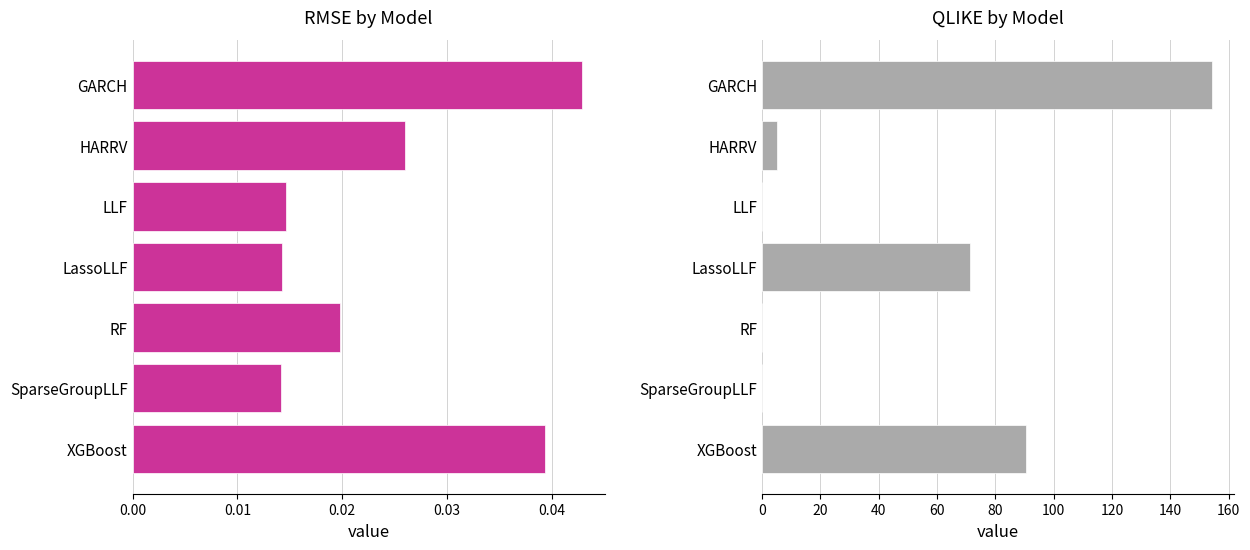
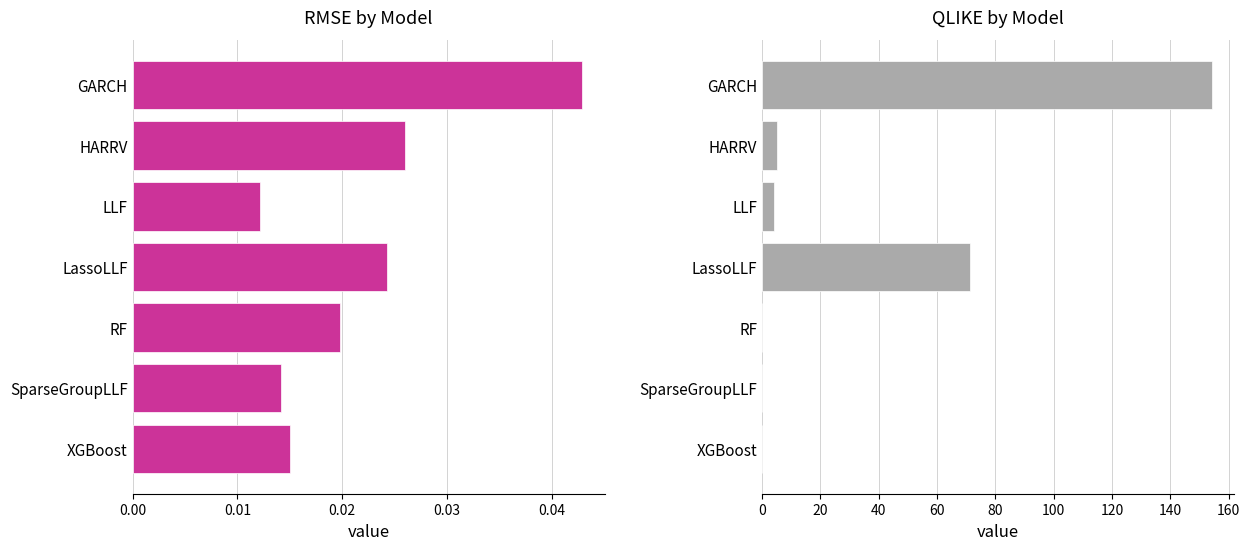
RMSE by Model, LLF: 0.0147 -> 0.0122
RMSE by Model, LassoLLF: 0.0143 -> 0.0243
RMSE by Model, XGBoost: 0.0394 -> 0.0150
QLIKE by Model, LLF: 0 -> 4
QLIKE by Model, XGBoost: 91 -> 0
